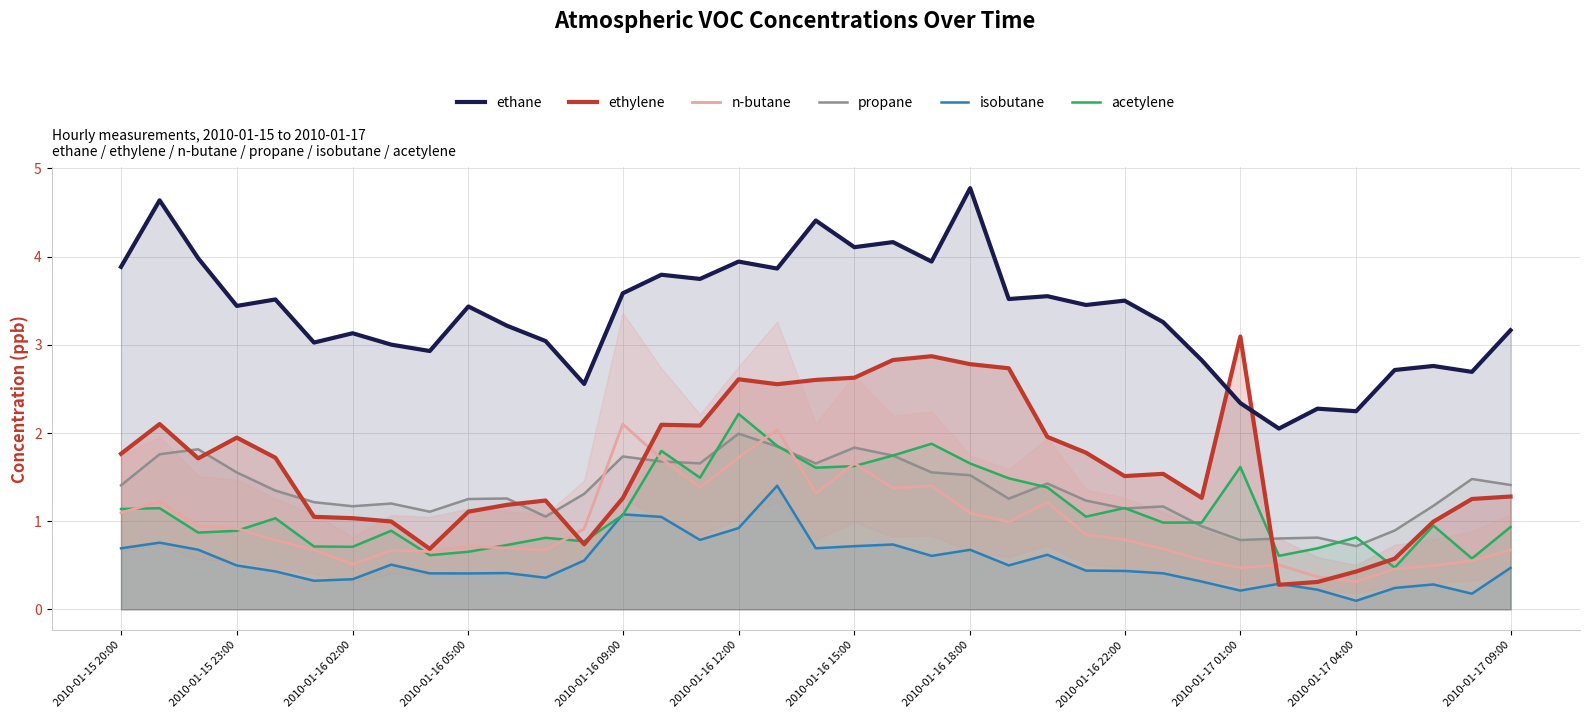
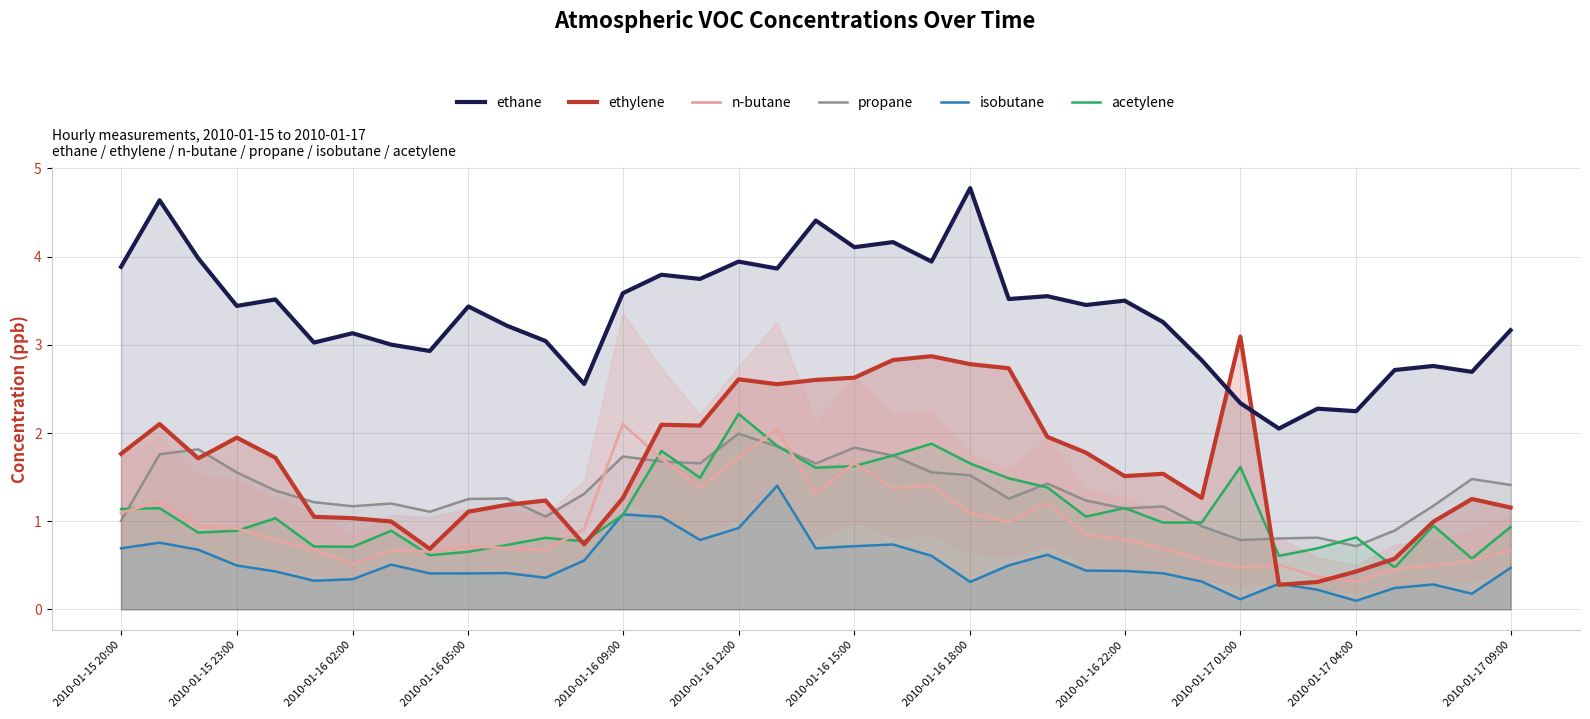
propane, 2010-01-15 20:00: 1.4 -> 1.0
isobutane, 2010-01-16 18:00: 0.7 -> 0.3
isobutane, 2010-01-17 01:00: 0.2 -> 0.1
ethylene, 2010-01-17 09:00: 1.3 -> 1.2
